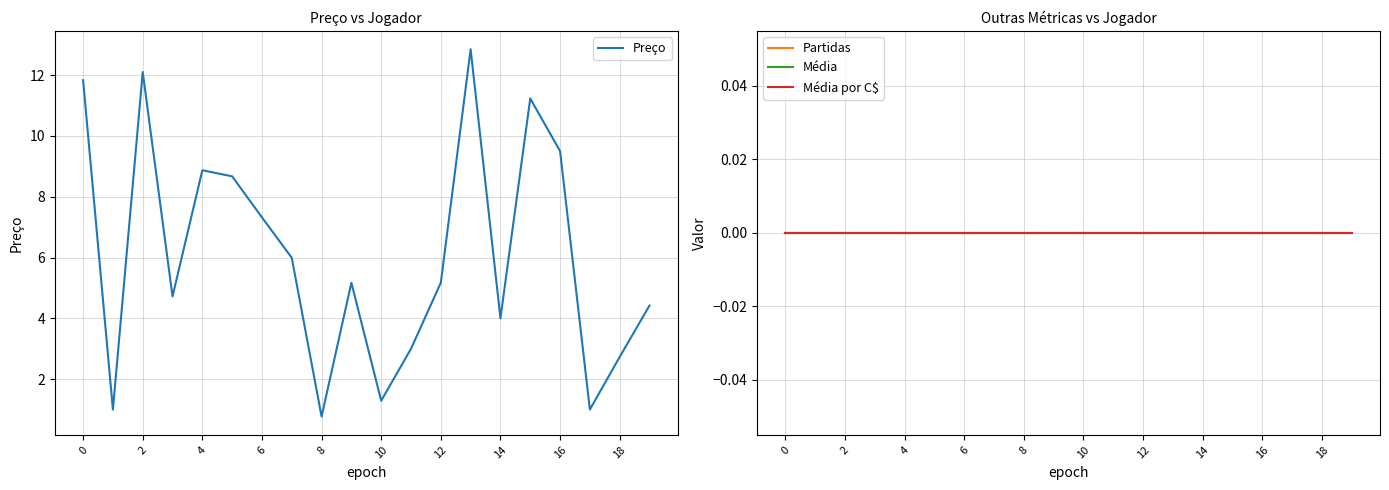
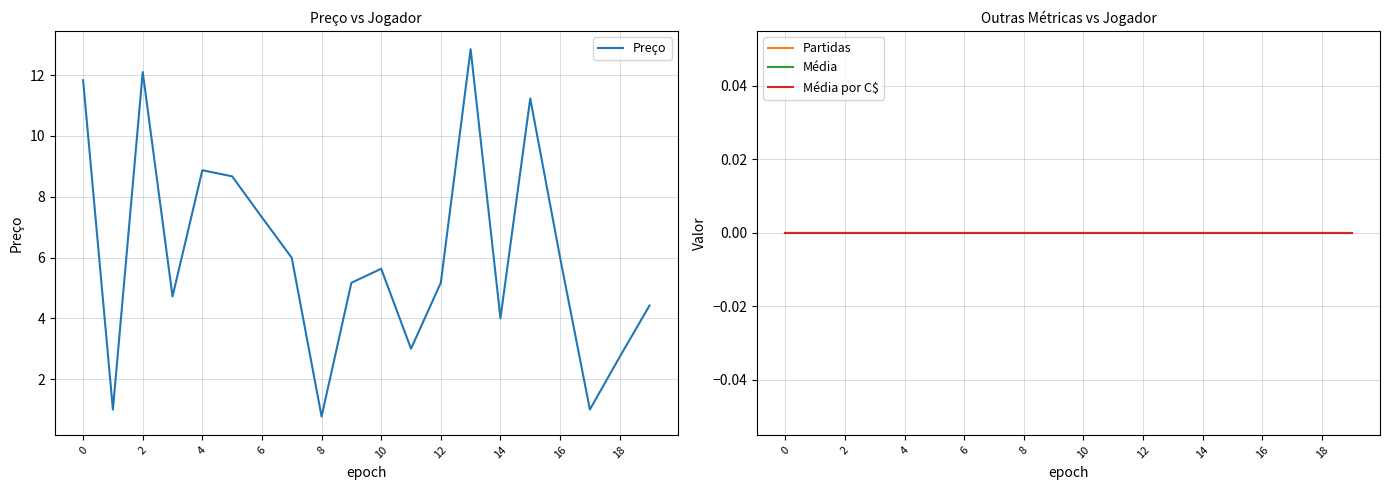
Preço vs Jogador, 10: 1.3 -> 5.6
Preço vs Jogador, 16: 9.5 -> 6.0
